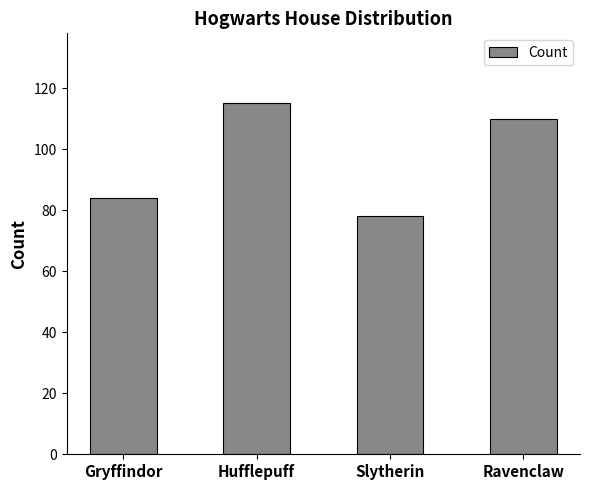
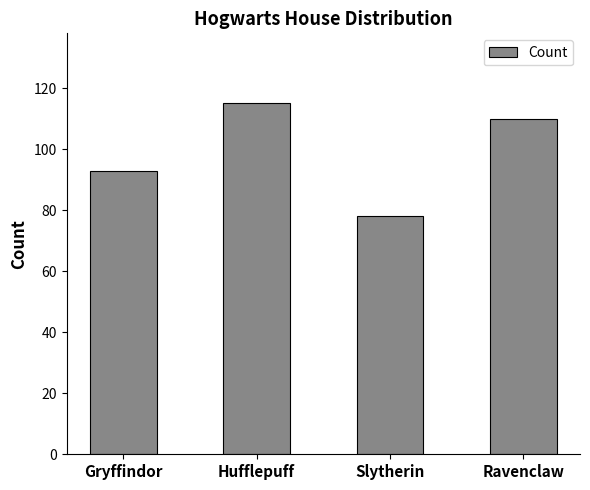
Gryffindor: 84 -> 93
